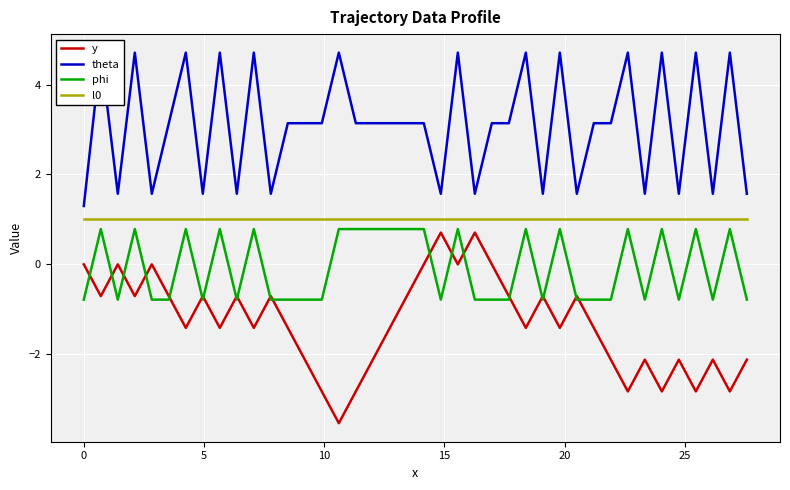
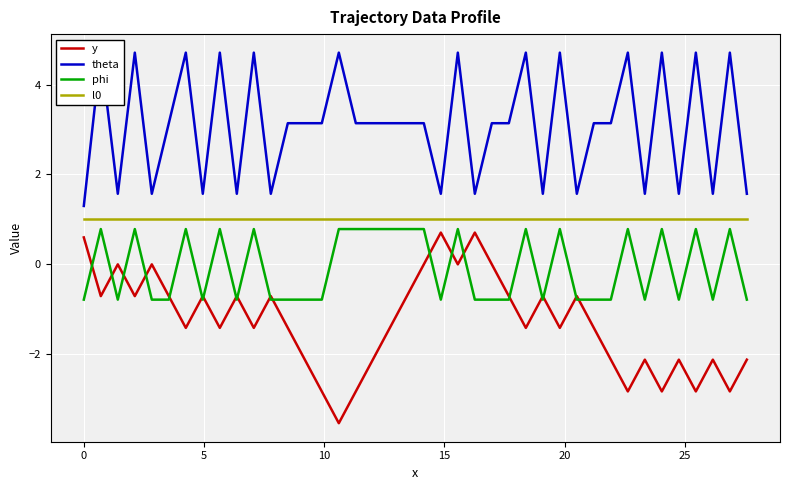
y, 0: 0.0 -> 0.6
